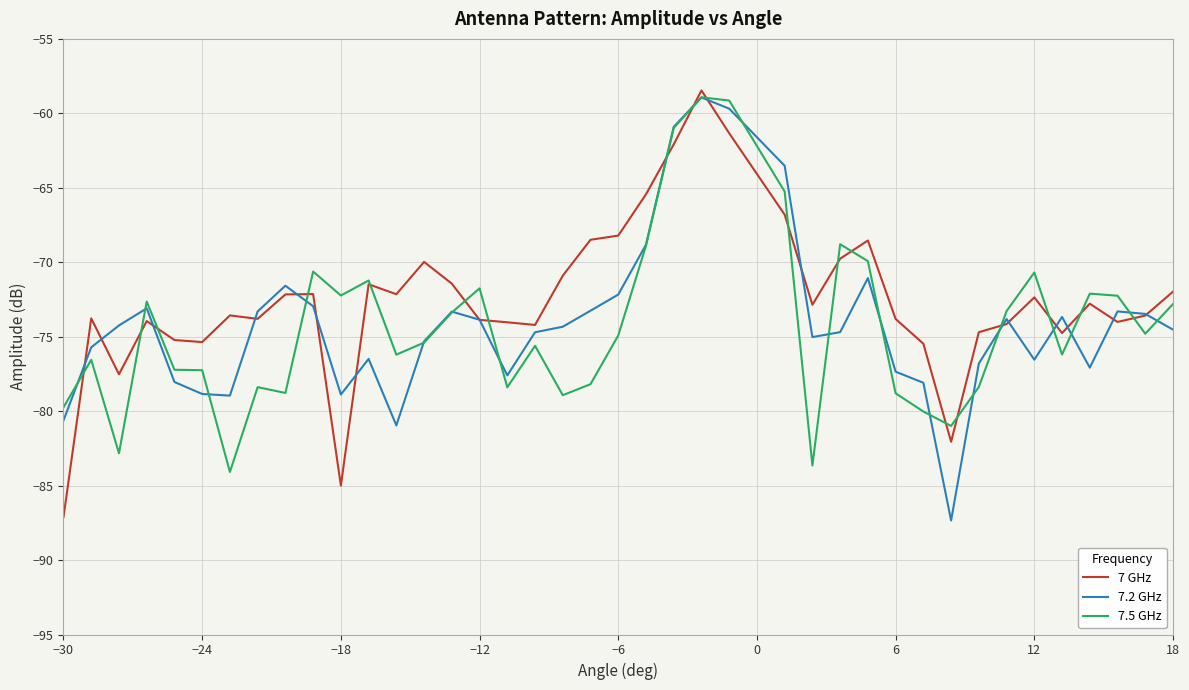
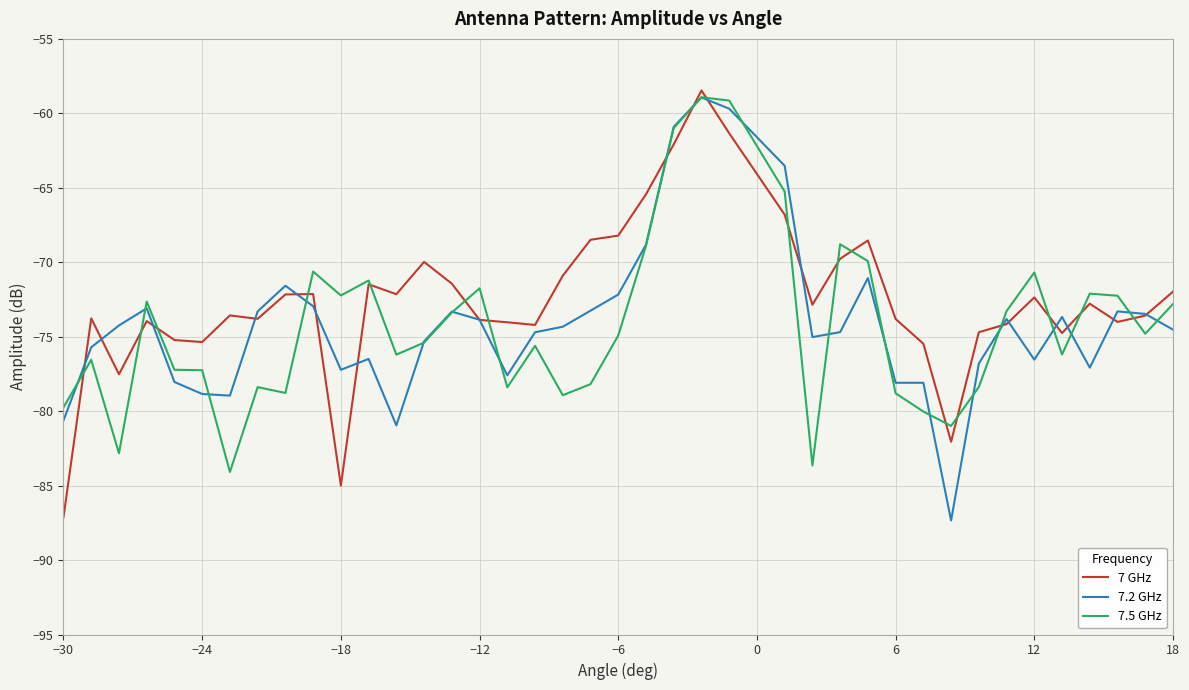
7.2 GHz, −18: -78.9 -> -77.2
7.2 GHz, 6: -77.3 -> -78.1
